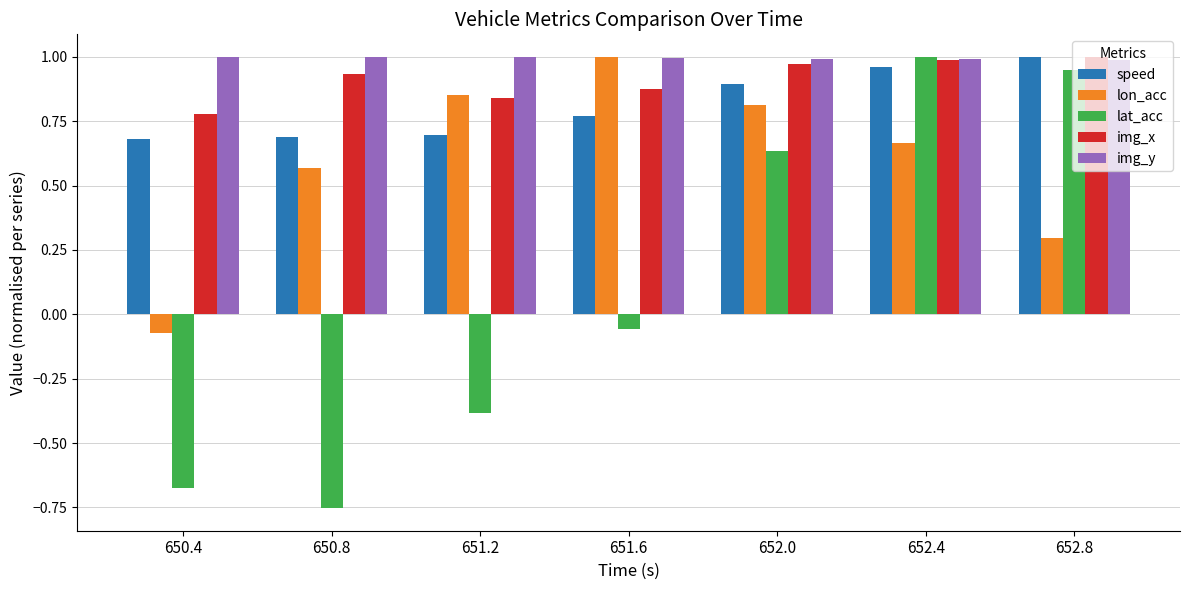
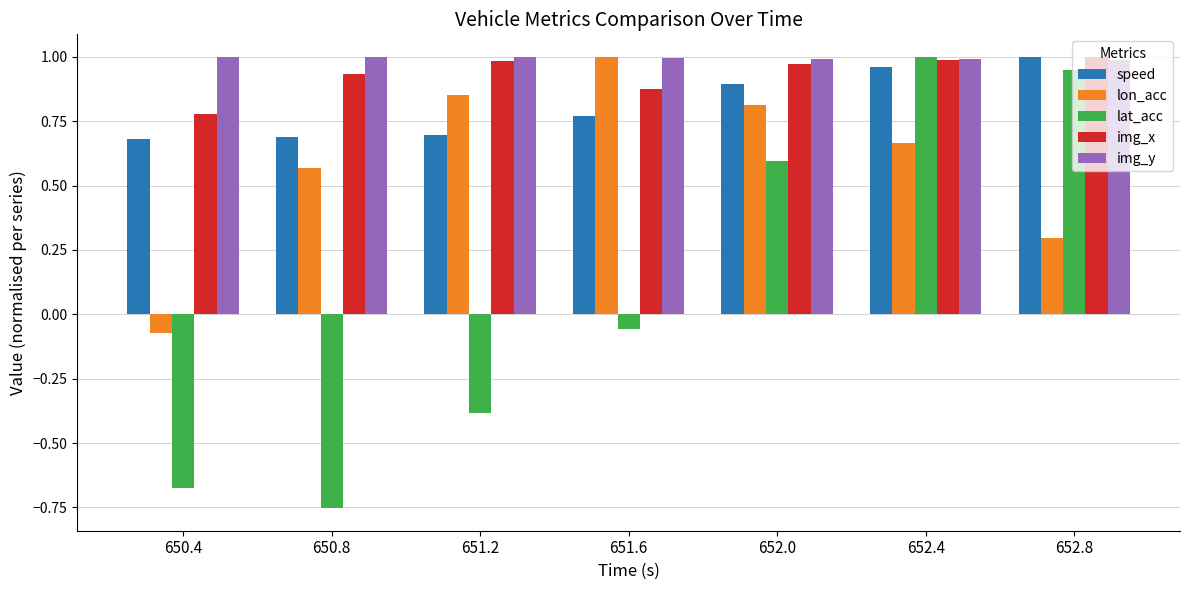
img_x, 651.2: 0.84 -> 0.98
lat_acc, 652.0: 0.64 -> 0.59
